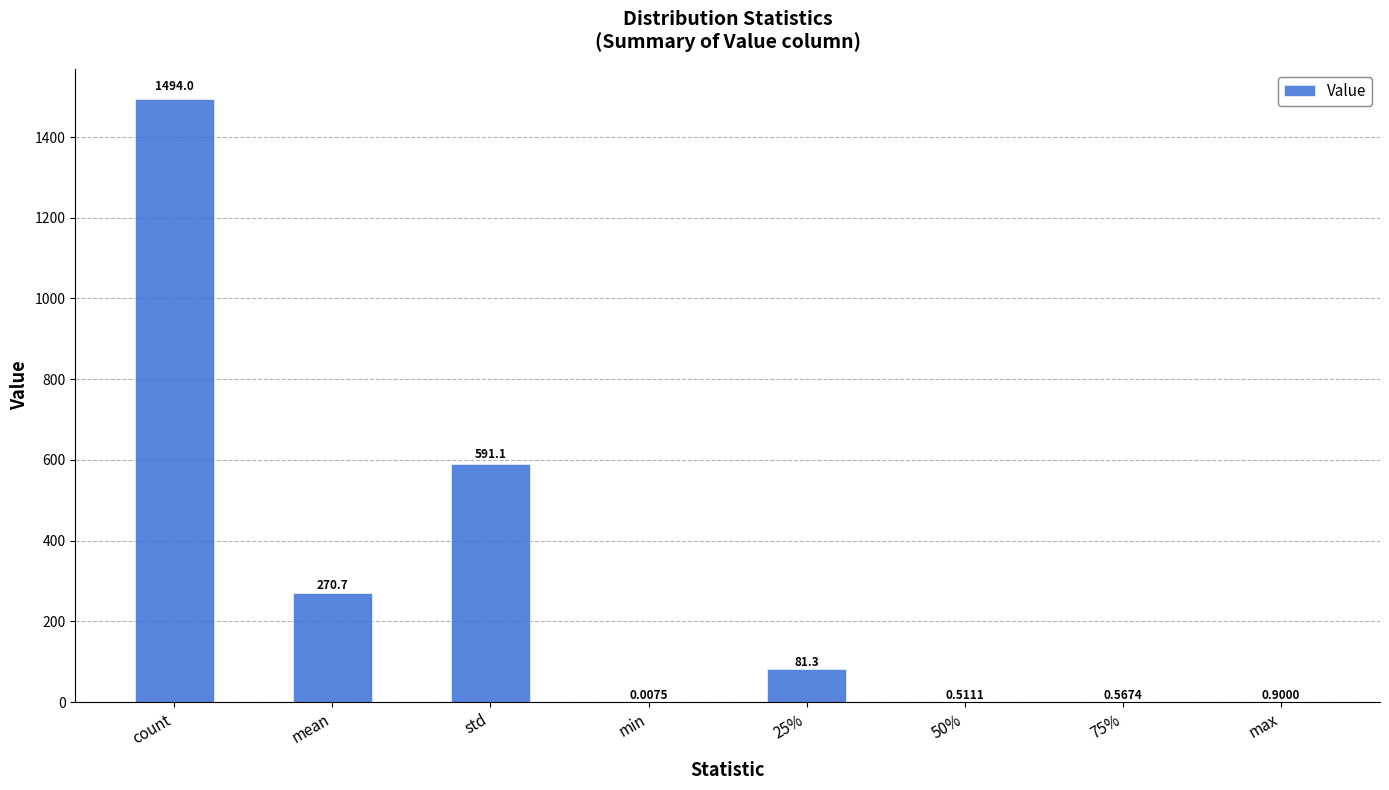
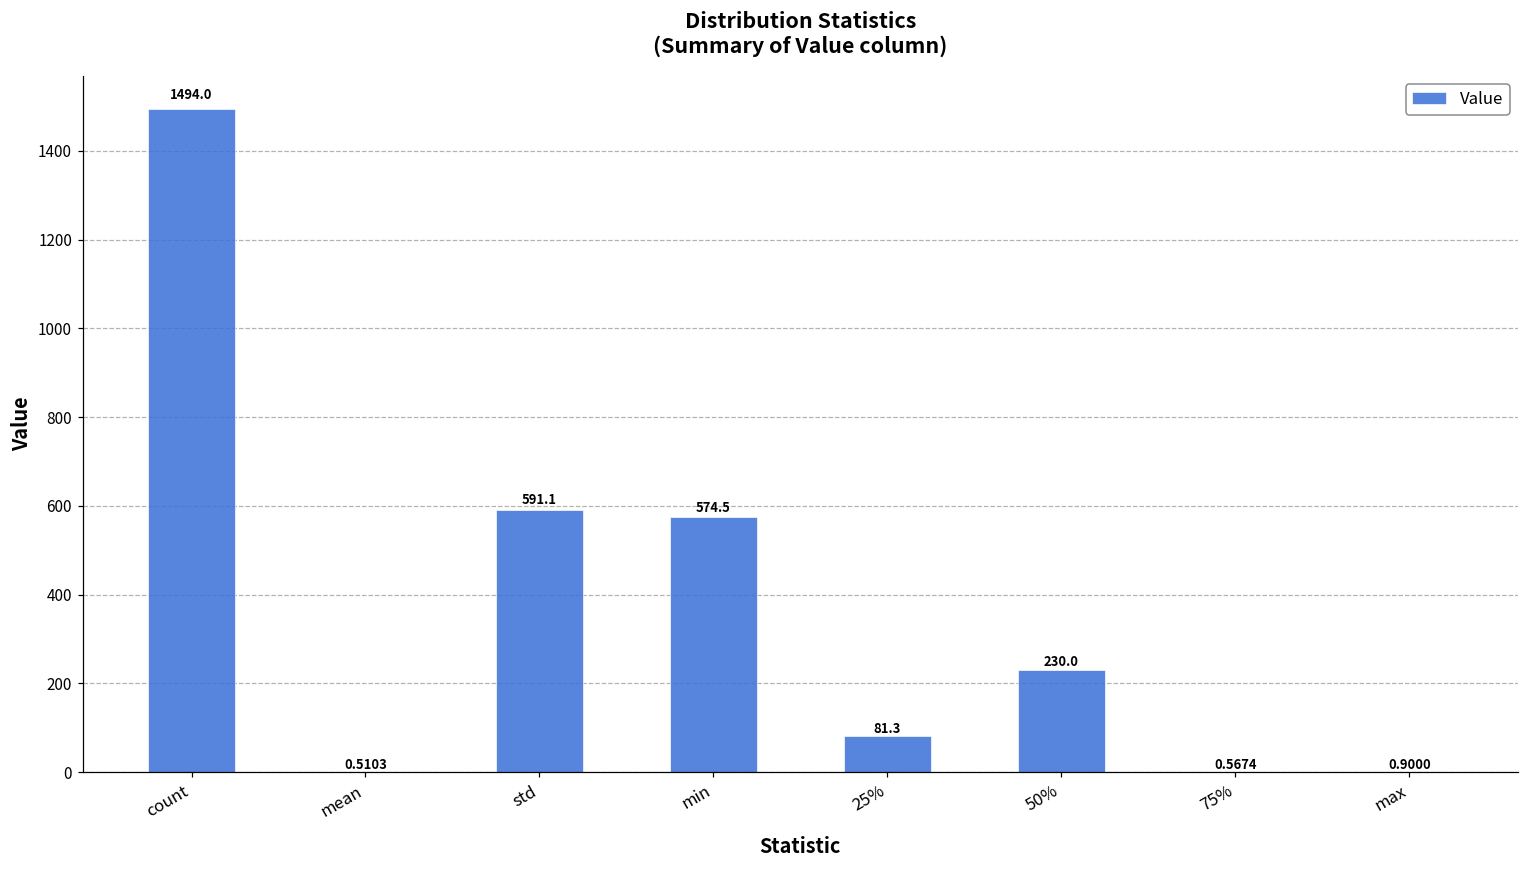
mean: 270.7 -> 0.5103
min: 0.0075 -> 574.5
50%: 0.5111 -> 230.0
